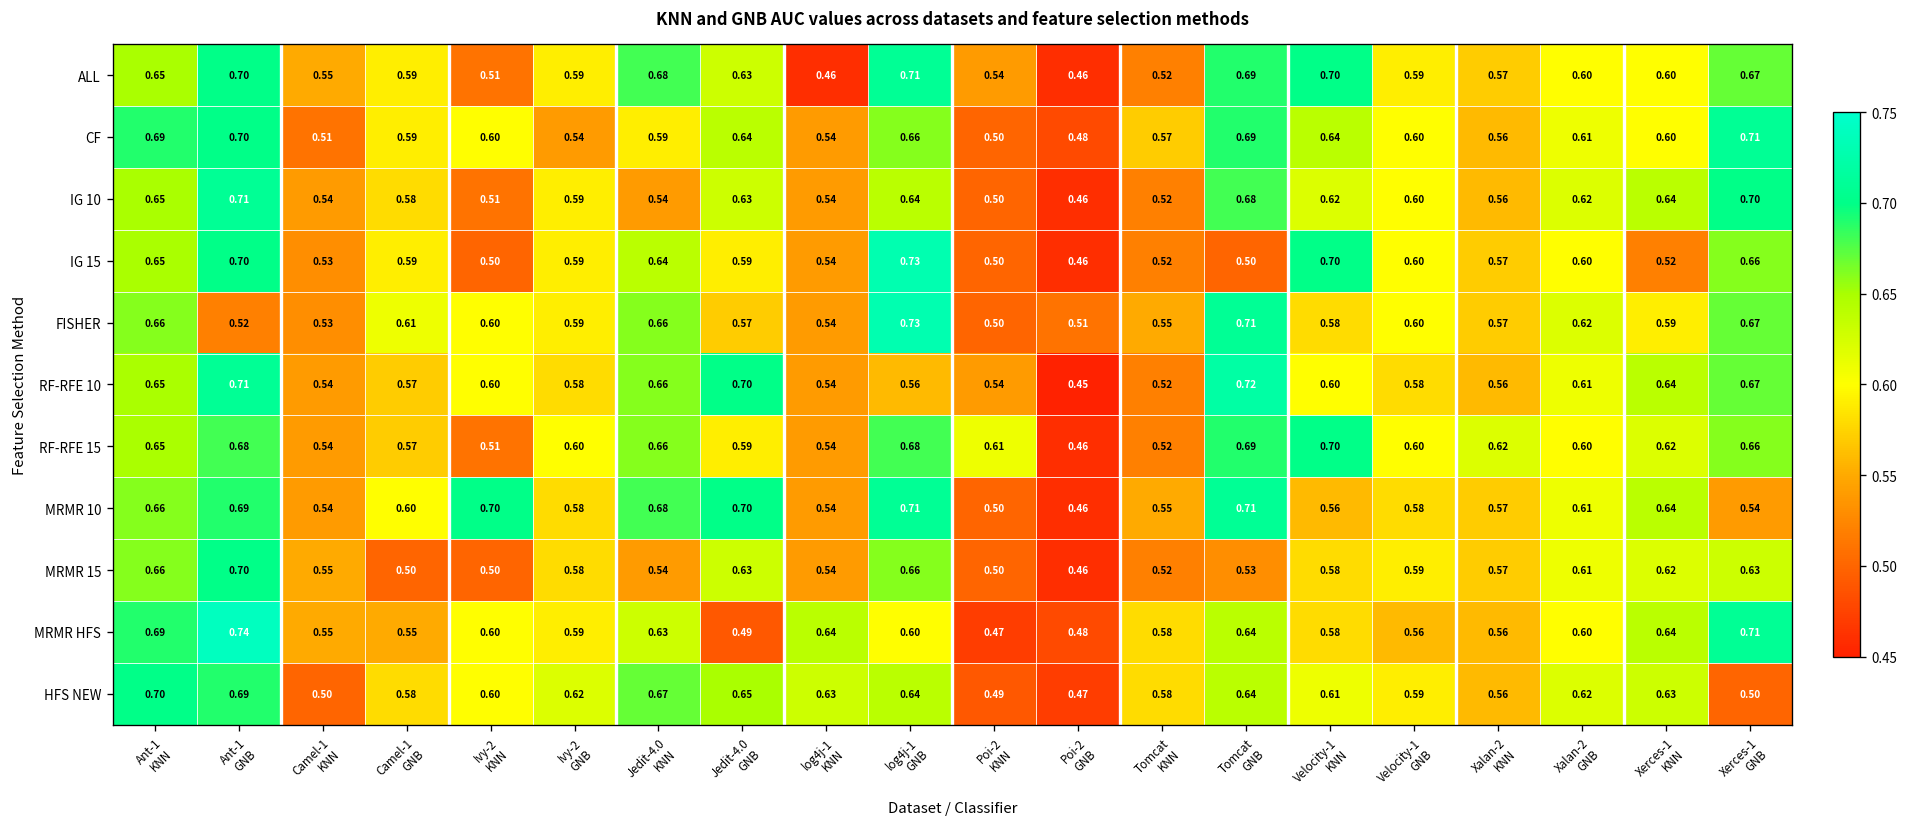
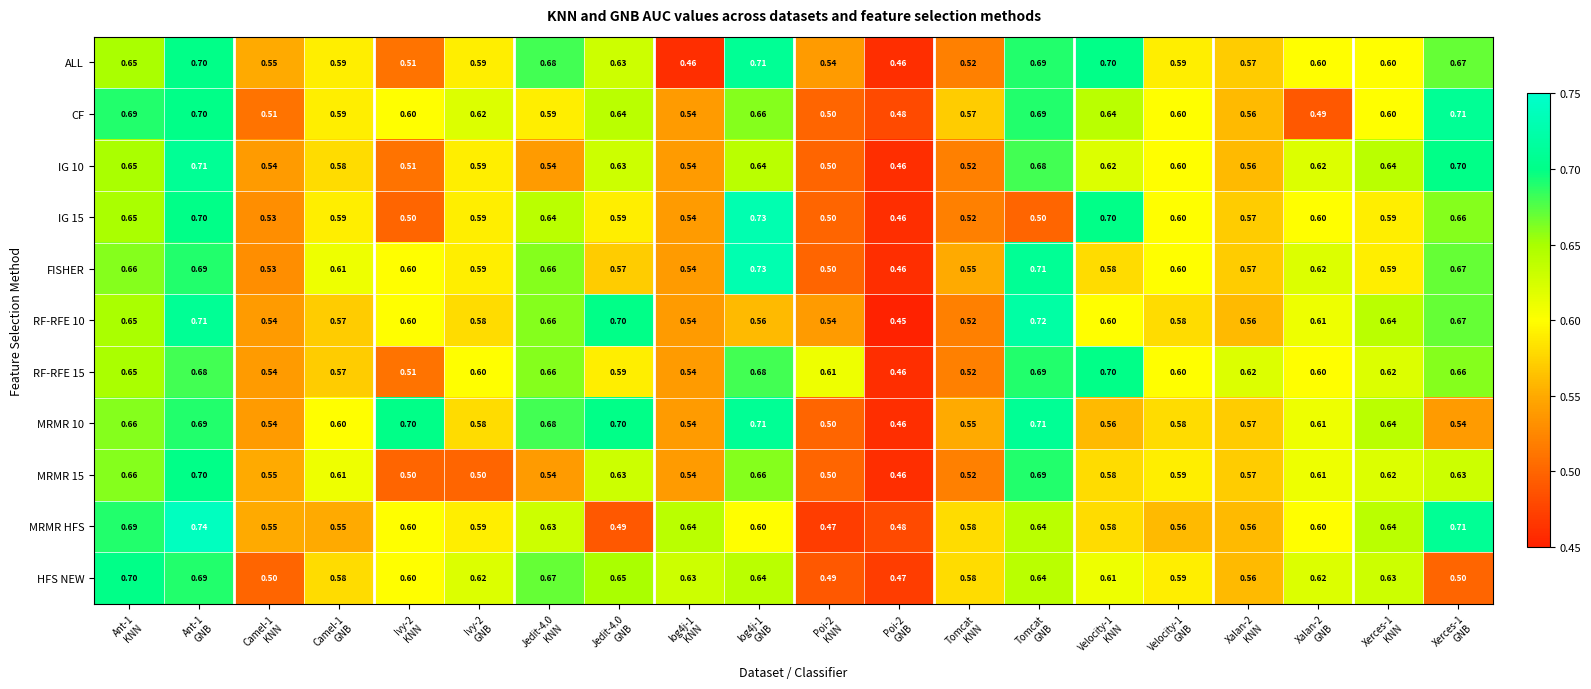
CF, Ivy-2 GNB: 0.54 -> 0.62
CF, Xalan-2 GNB: 0.61 -> 0.49
IG 15, Xerces-1 KNN: 0.52 -> 0.59
FISHER, Ant-1 GNB: 0.52 -> 0.69
FISHER, Poi-2 GNB: 0.51 -> 0.46
MRMR 15, Camel-1 GNB: 0.50 -> 0.61
MRMR 15, Ivy-2 GNB: 0.58 -> 0.50
MRMR 15, Tomcat GNB: 0.53 -> 0.69
